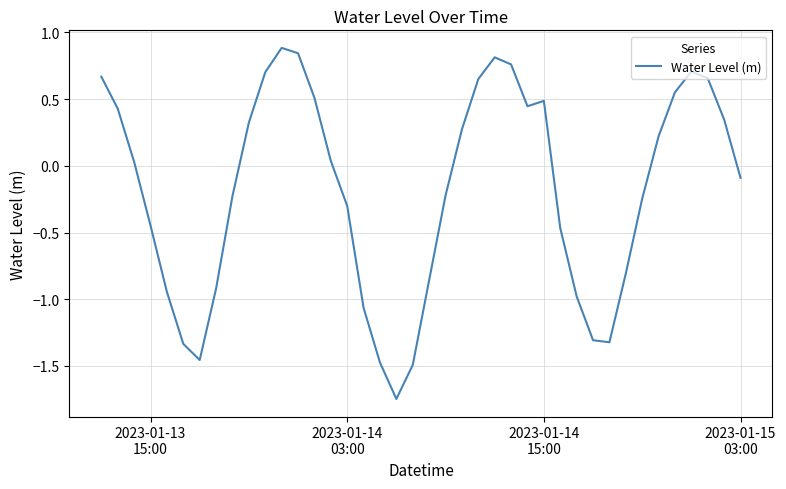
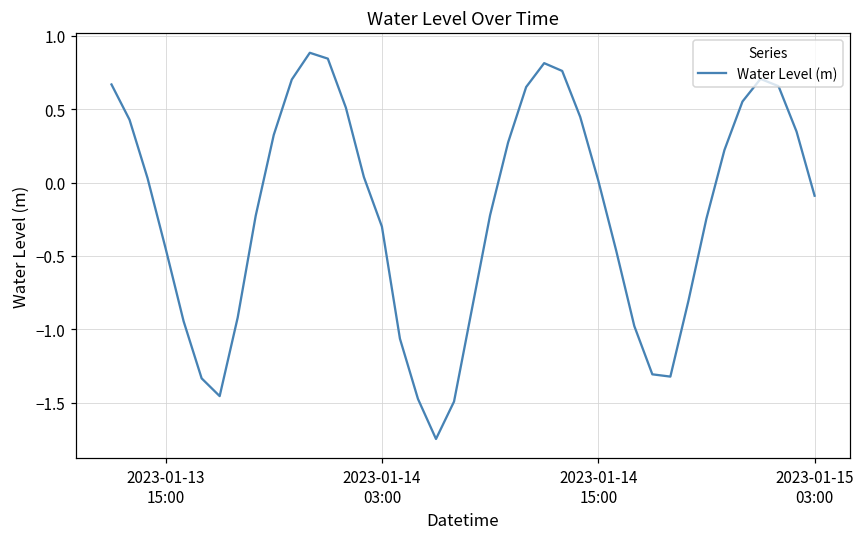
2023-01-14 15:00: 0.49 -> 0.01
